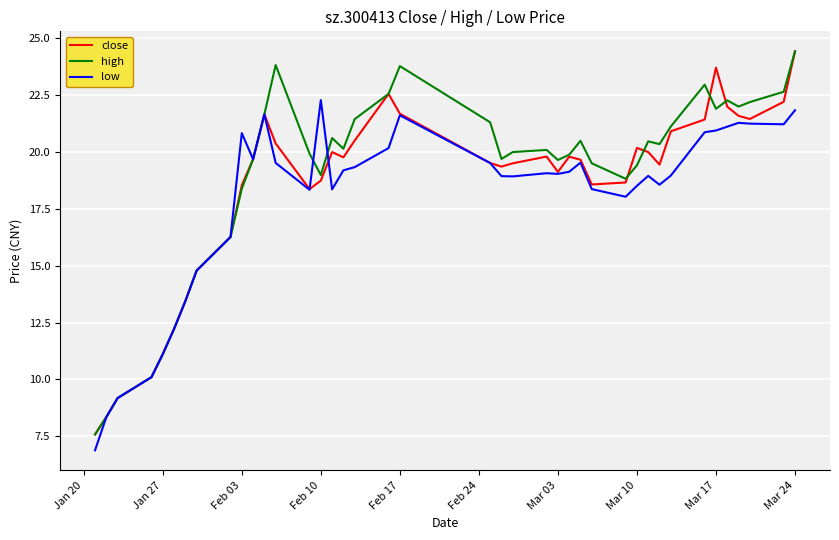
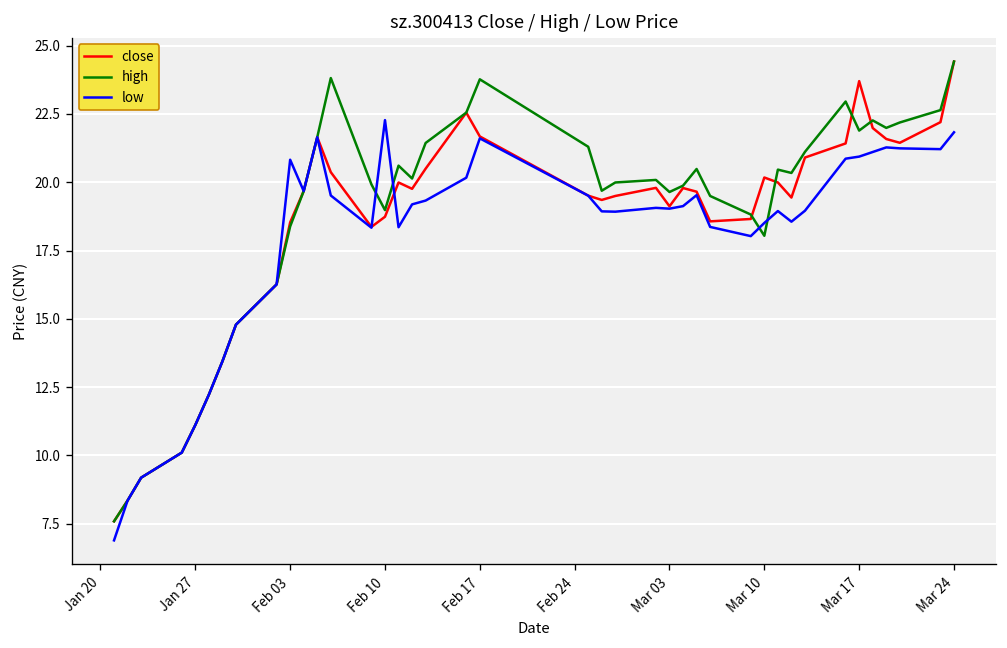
high, Mar 10: 19.4 -> 18.0
